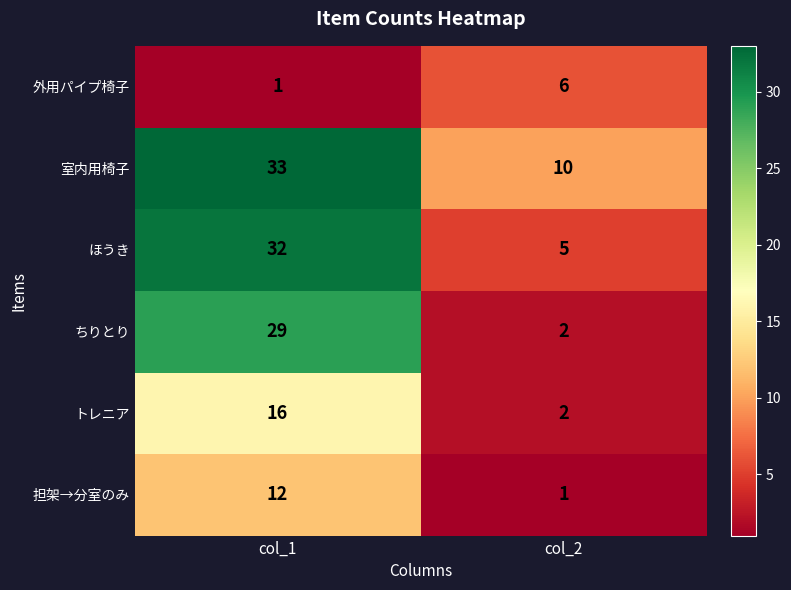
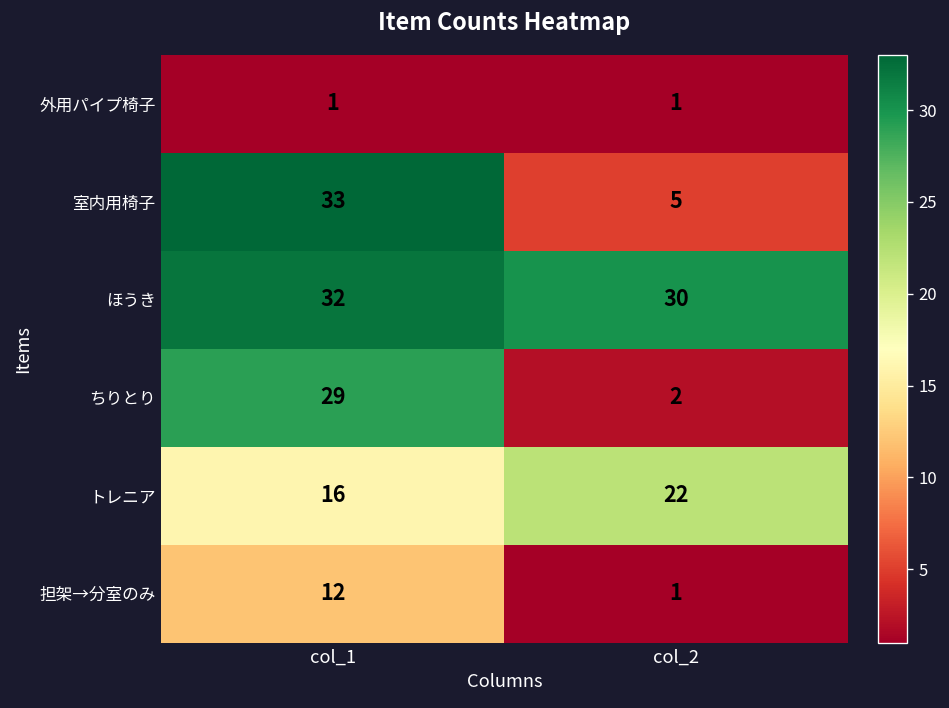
外用パイプ椅子, col_2: 6 -> 1
室内用椅子, col_2: 10 -> 5
ほうき, col_2: 5 -> 30
トレニア, col_2: 2 -> 22
